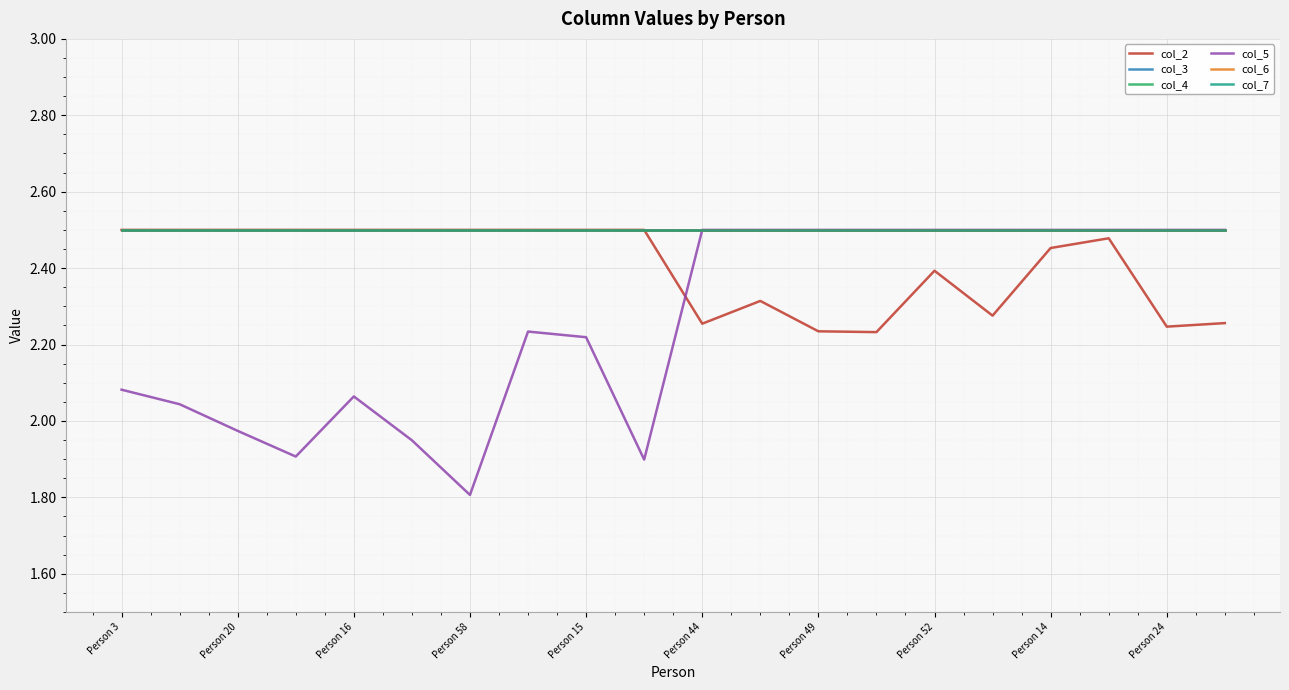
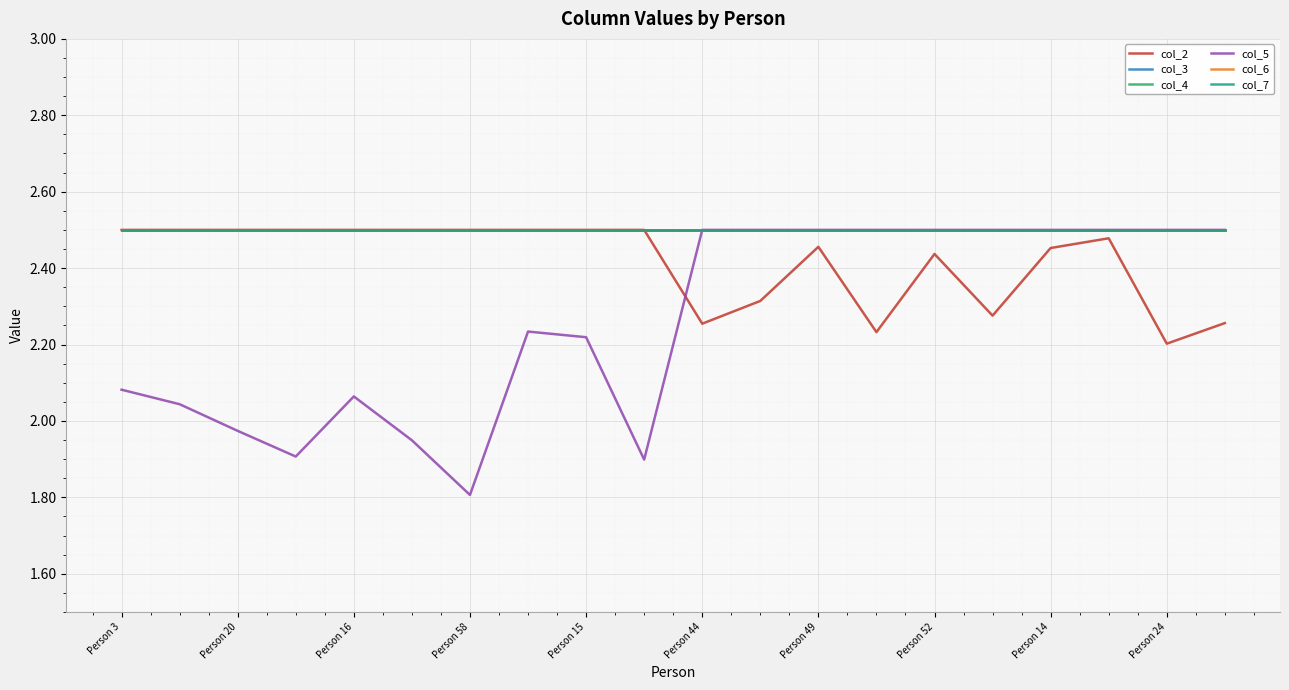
col_2, Person 49: 2.23 -> 2.46
col_2, Person 52: 2.39 -> 2.44
col_2, Person 24: 2.25 -> 2.20
